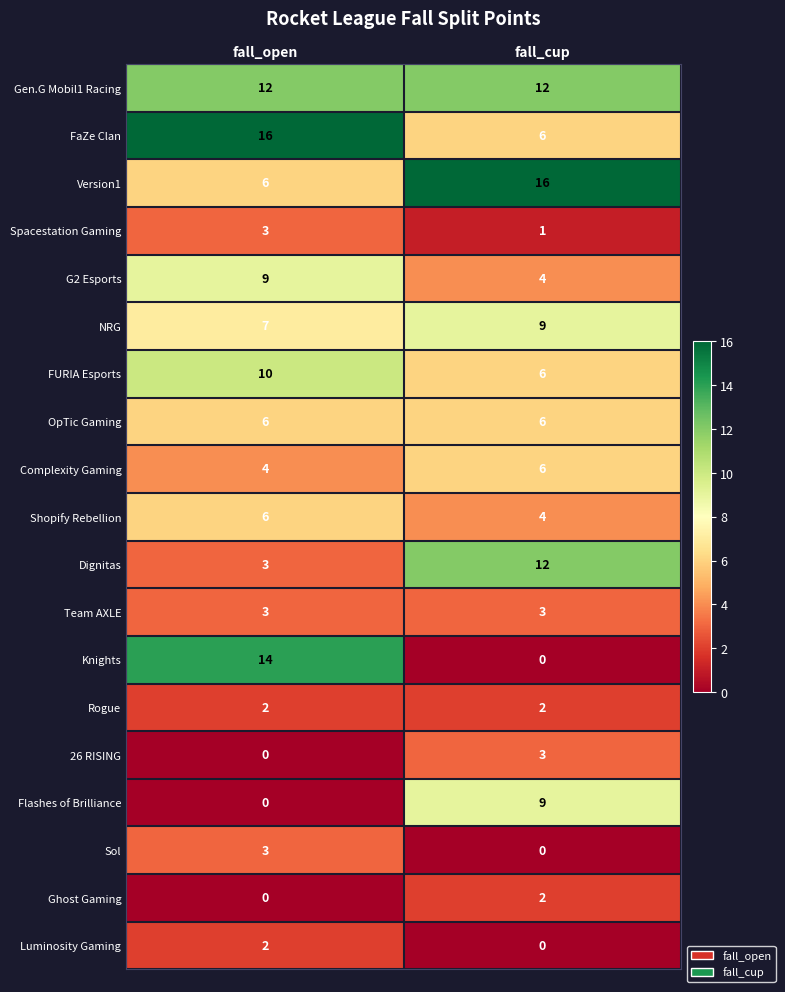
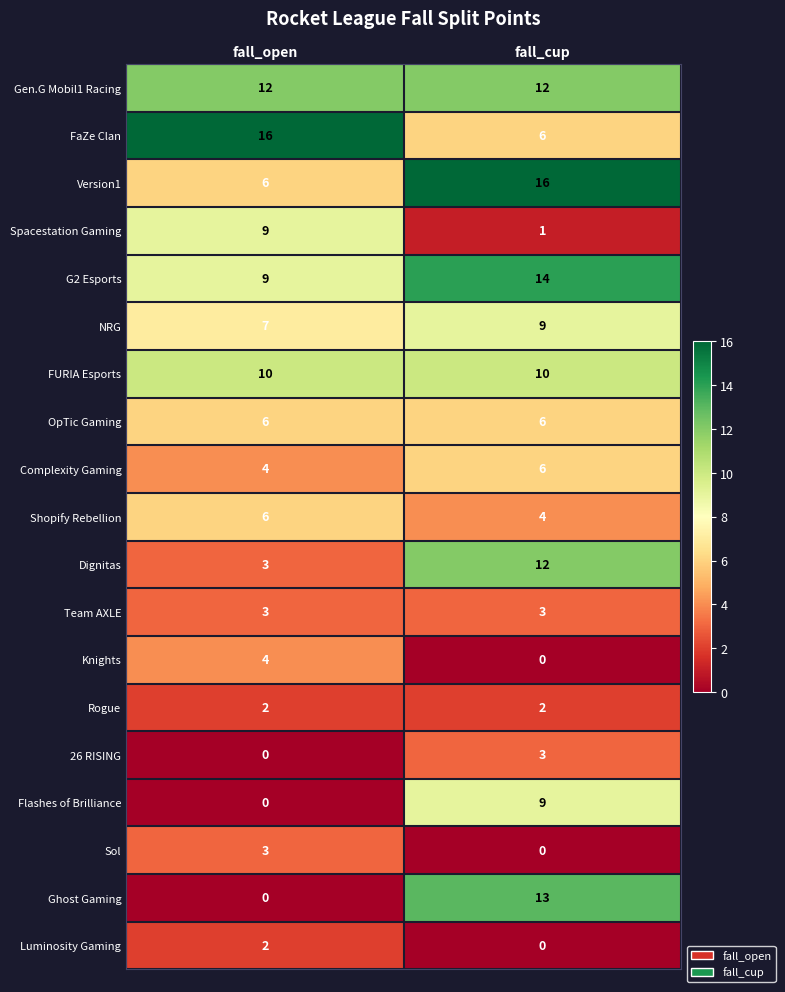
Spacestation Gaming, fall_open: 3 -> 9
G2 Esports, fall_cup: 4 -> 14
FURIA Esports, fall_cup: 6 -> 10
Knights, fall_open: 14 -> 4
Ghost Gaming, fall_cup: 2 -> 13
